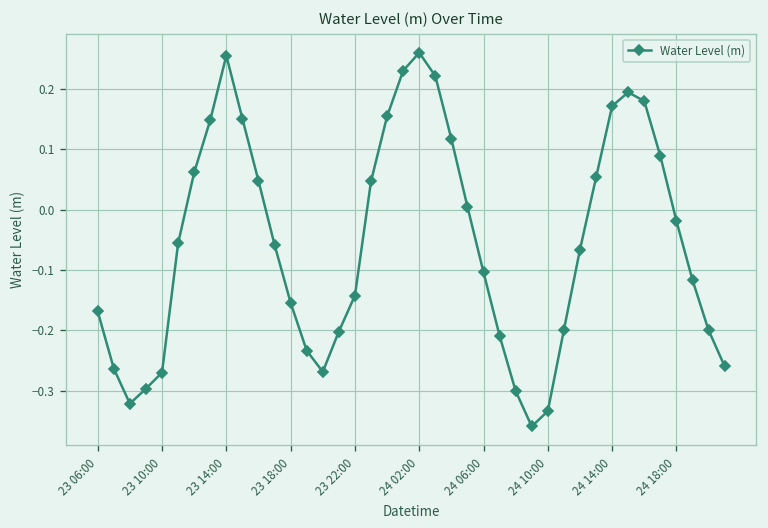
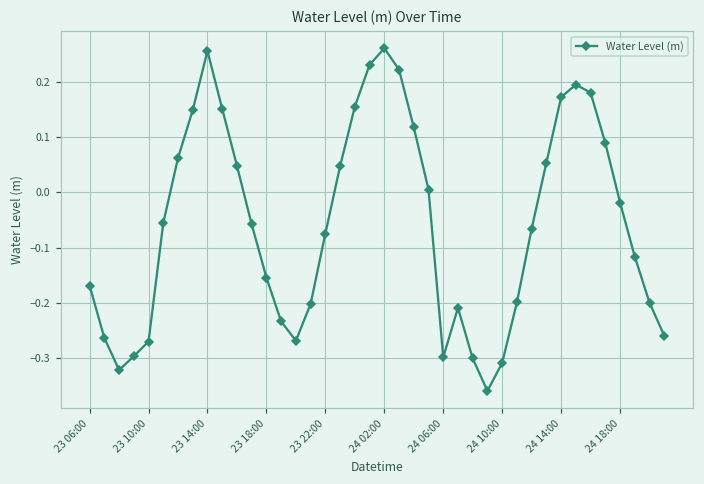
23 22:00: -0.14 -> -0.07
24 06:00: -0.10 -> -0.30
24 10:00: -0.33 -> -0.31
